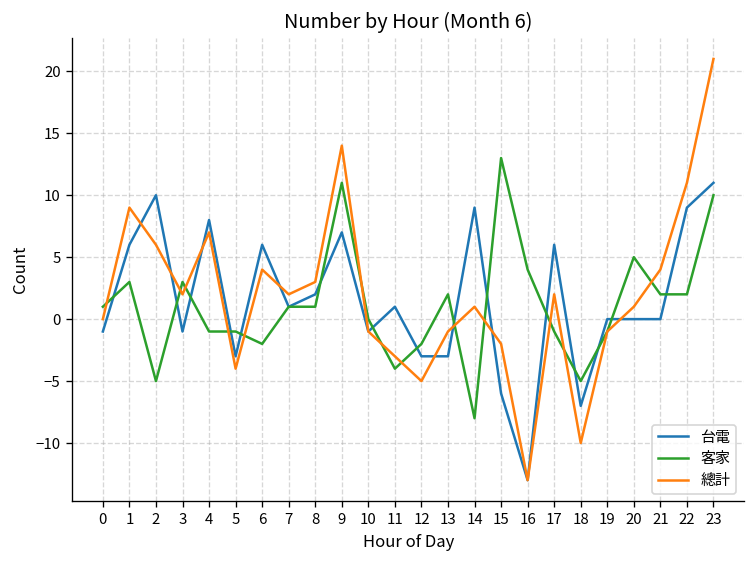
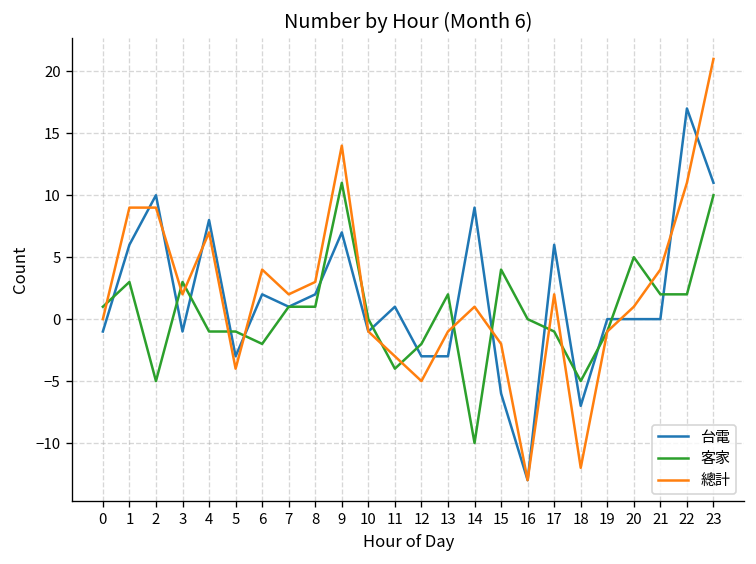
總計, 2: 6 -> 9
台電, 6: 6 -> 2
客家, 14: -8 -> -10
客家, 15: 13 -> 4
客家, 16: 4 -> 0
總計, 18: -10 -> -12
台電, 22: 9 -> 17
